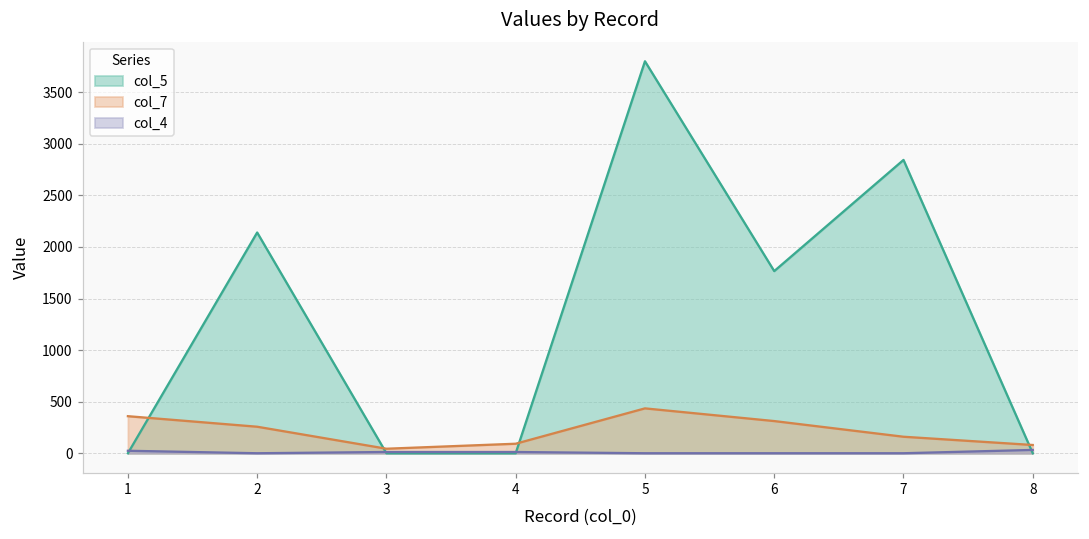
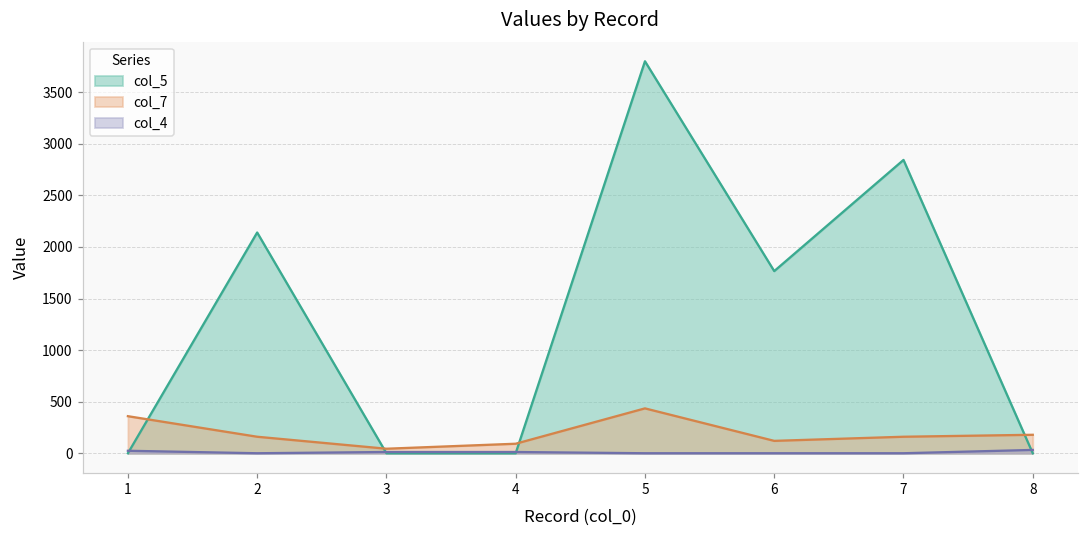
col_7, 2: 300 -> 200
col_7, 6: 300 -> 100
col_7, 8: 100 -> 200
